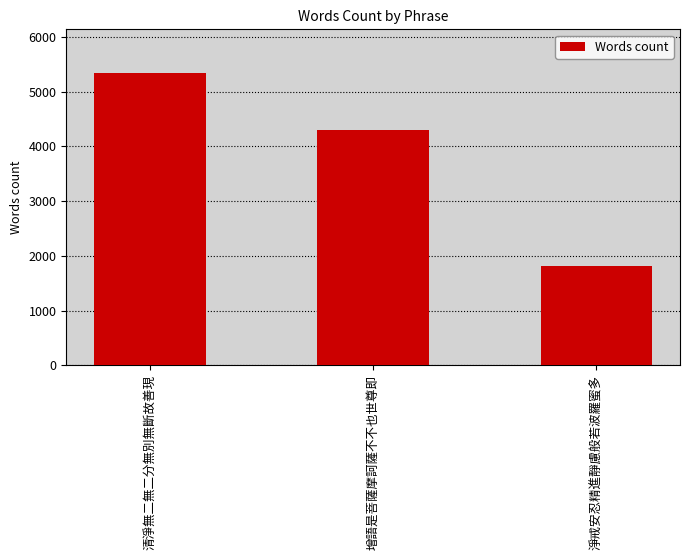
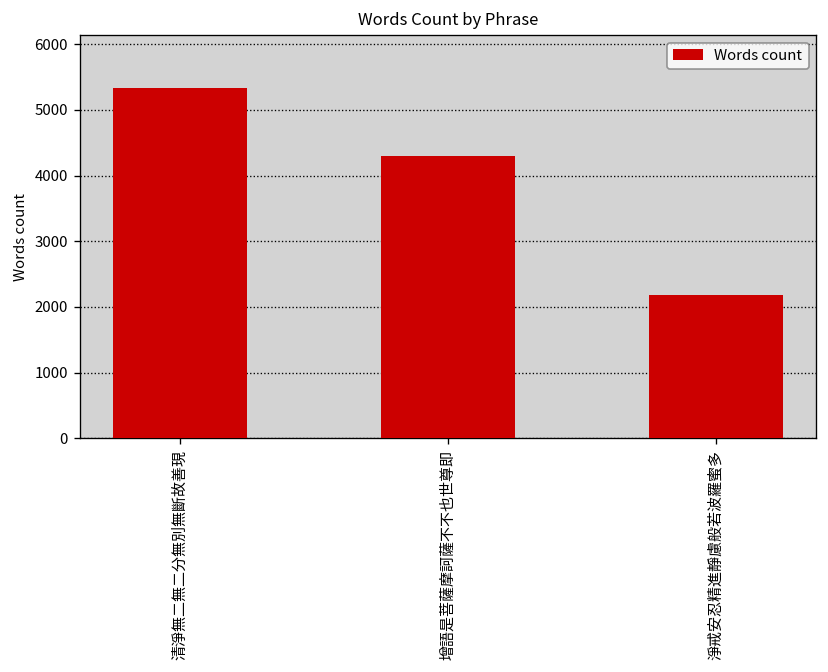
淨戒安忍精進靜慮般若波羅蜜多: 1800 -> 2200
